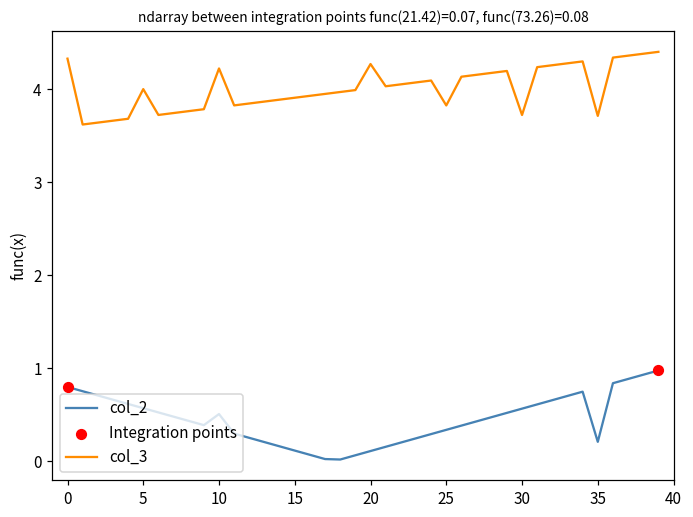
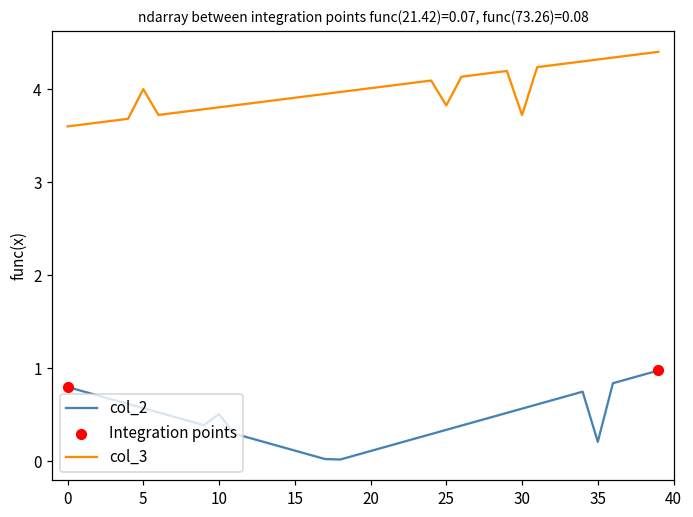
col_3, 0: 4.3 -> 3.6
col_3, 10: 4.2 -> 3.8
col_3, 20: 4.3 -> 4.0
col_3, 35: 3.7 -> 4.3
